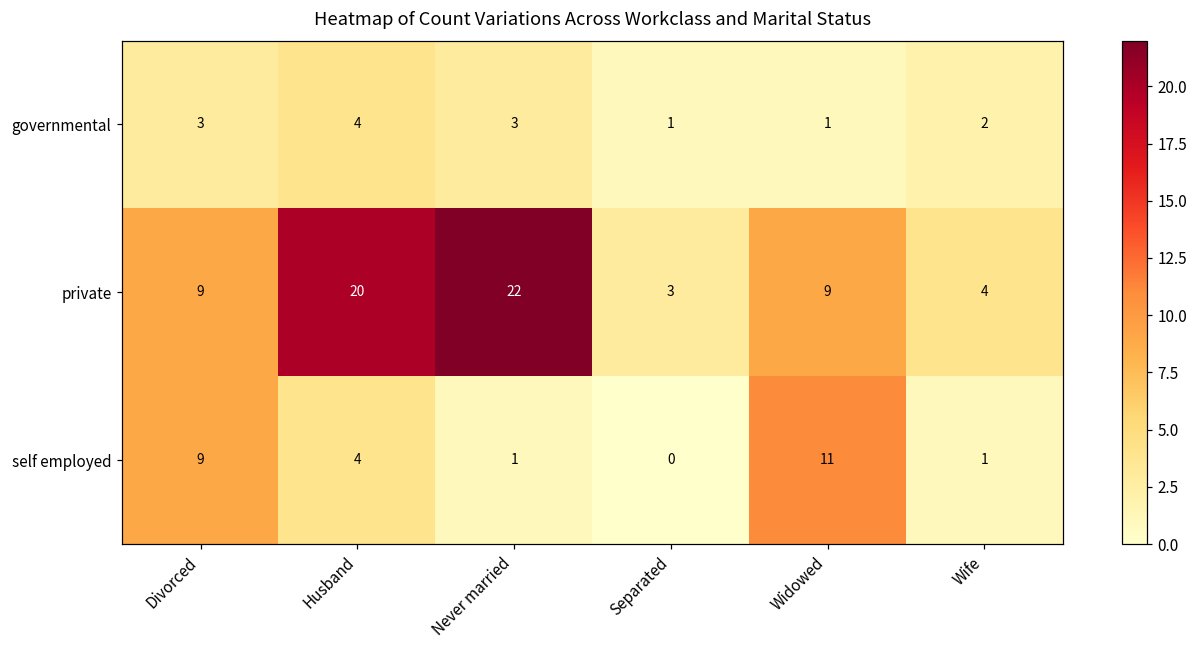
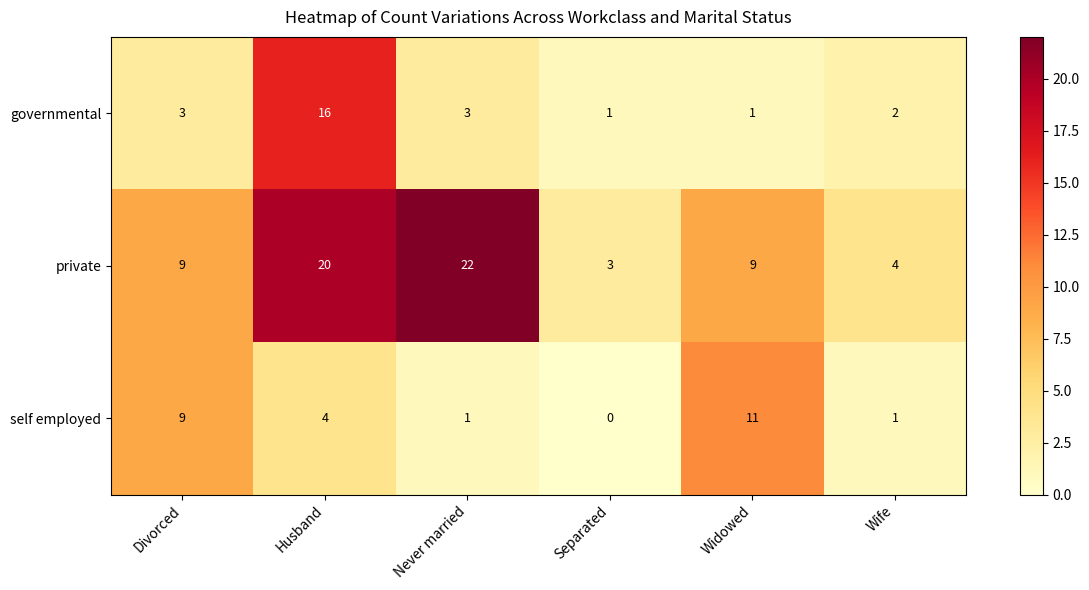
governmental, Husband: 4 -> 16
